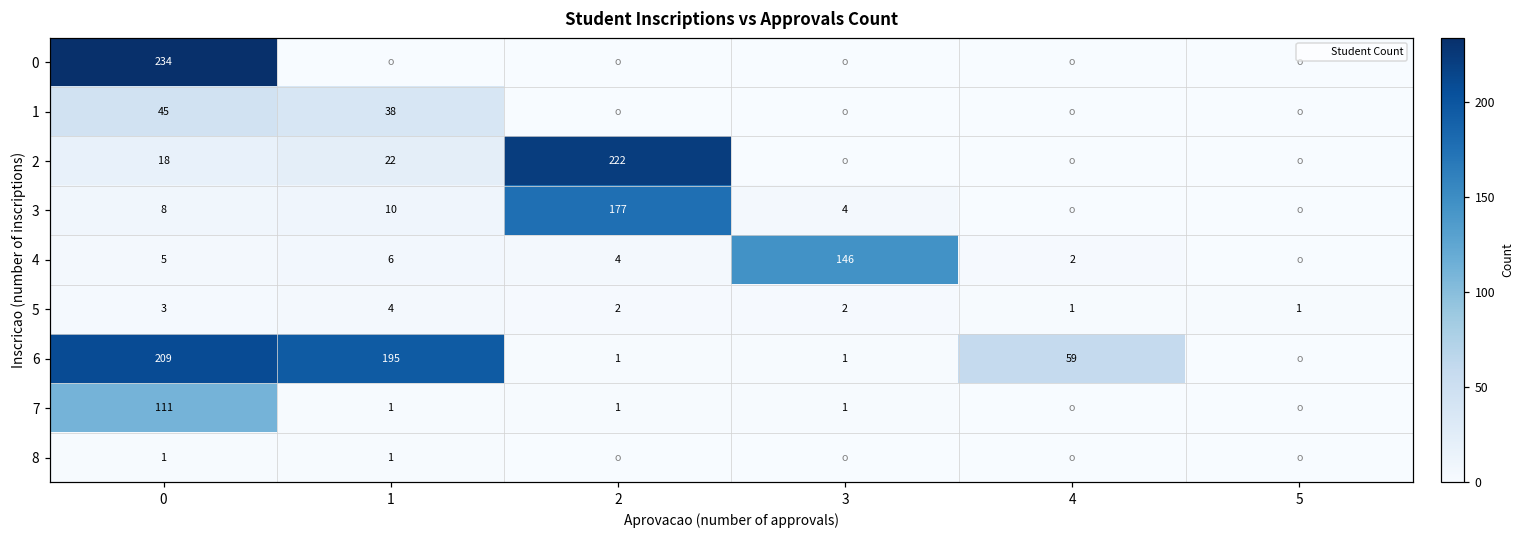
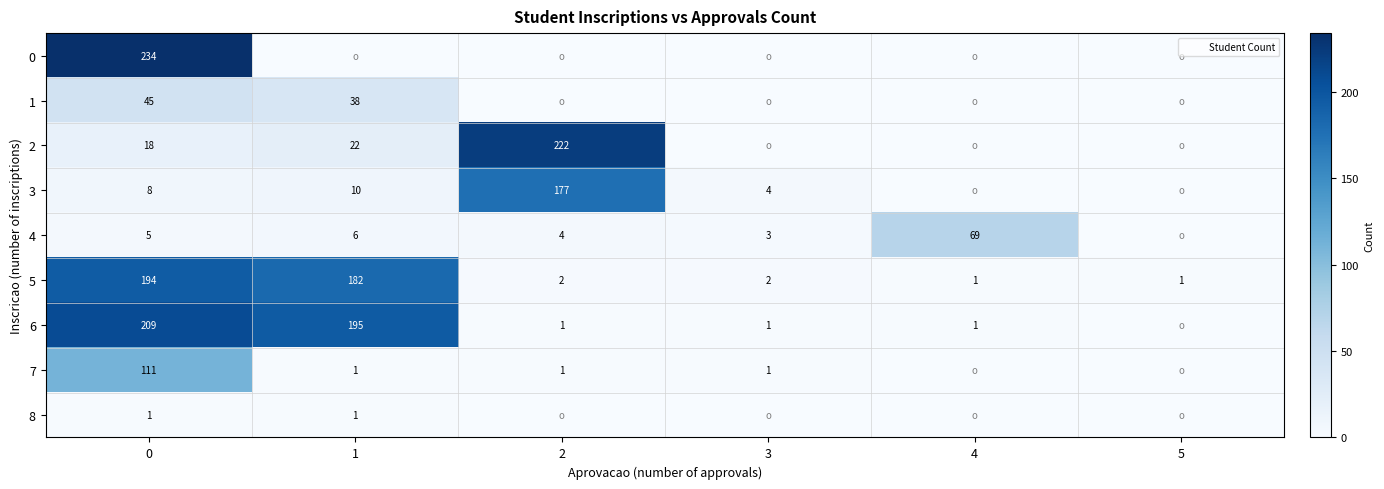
4, 3: 146 -> 3
4, 4: 2 -> 69
5, 0: 3 -> 194
5, 1: 4 -> 182
6, 4: 59 -> 1
